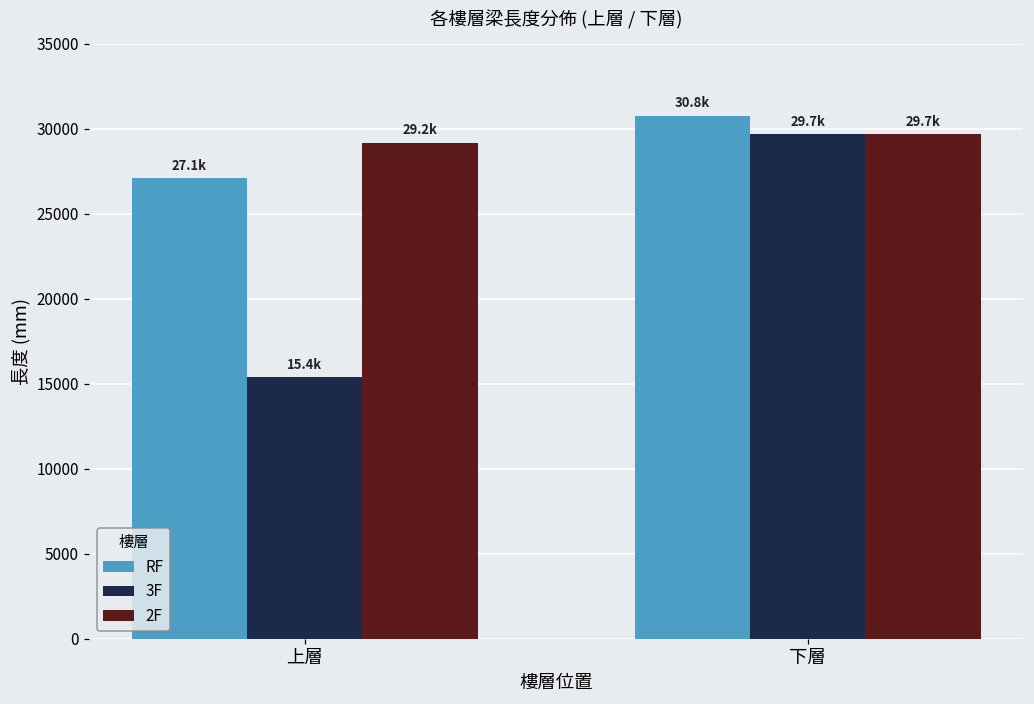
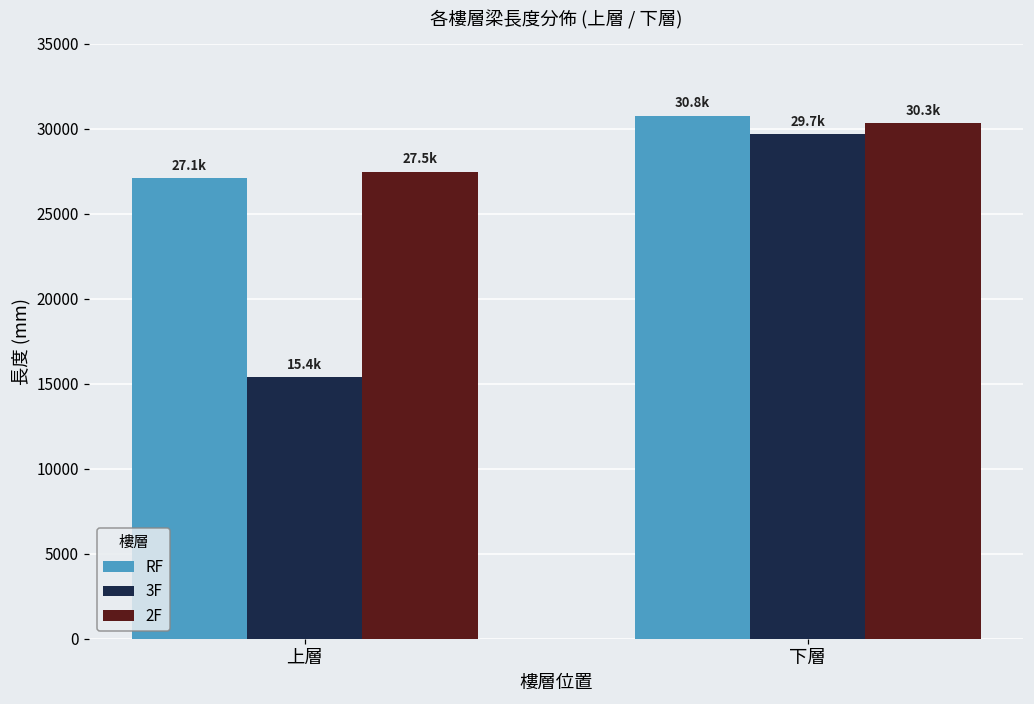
2F, 上層: 29.2k -> 27.5k
2F, 下層: 29.7k -> 30.3k
